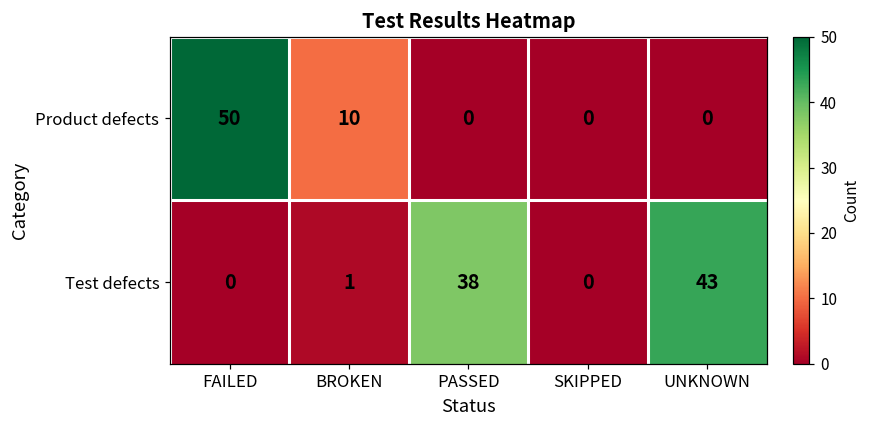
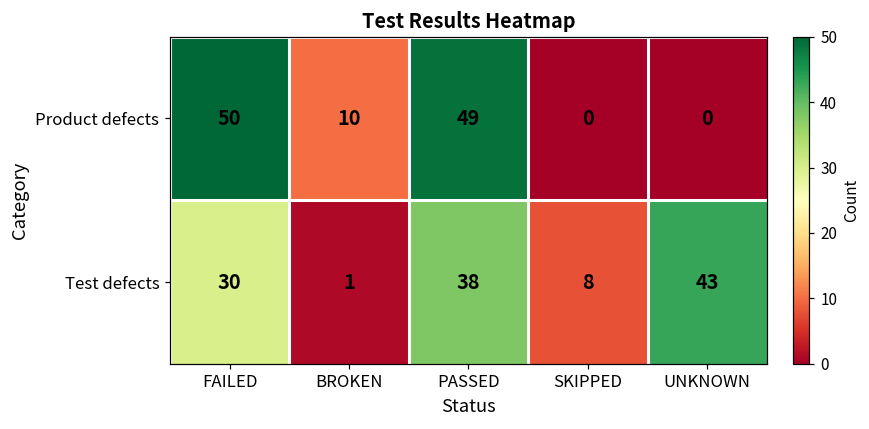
Product defects, PASSED: 0 -> 49
Test defects, FAILED: 0 -> 30
Test defects, SKIPPED: 0 -> 8
